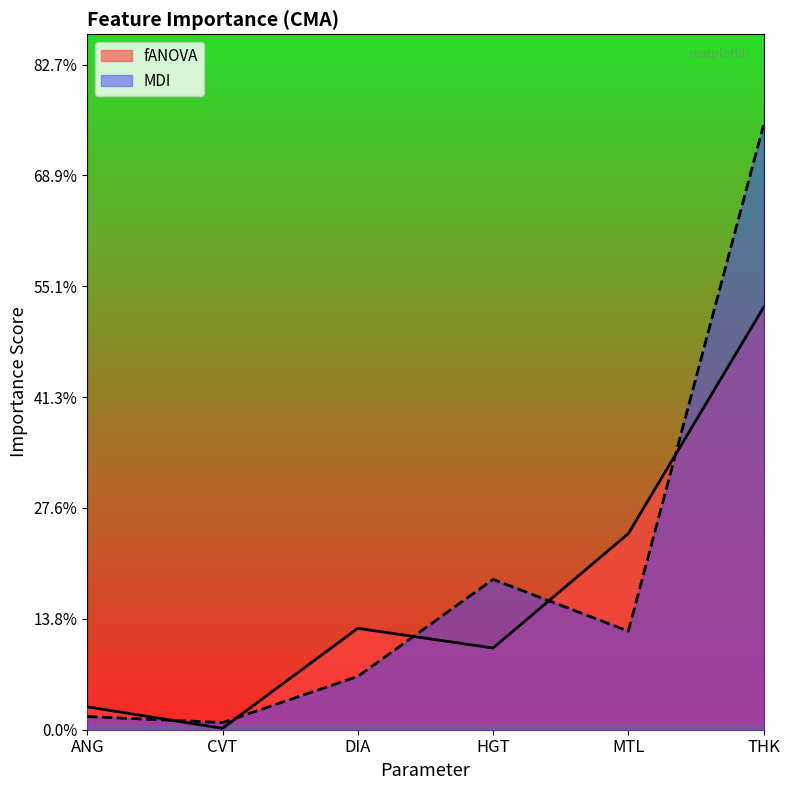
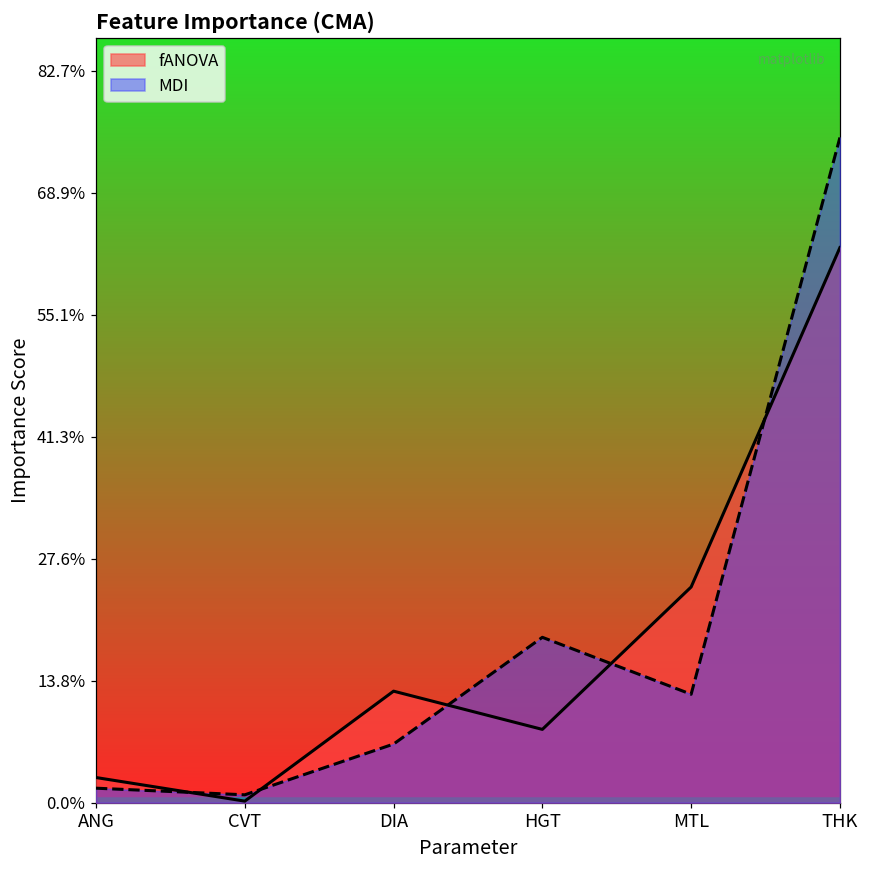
fANOVA, HGT: 10% -> 8%
fANOVA, THK: 52% -> 63%
